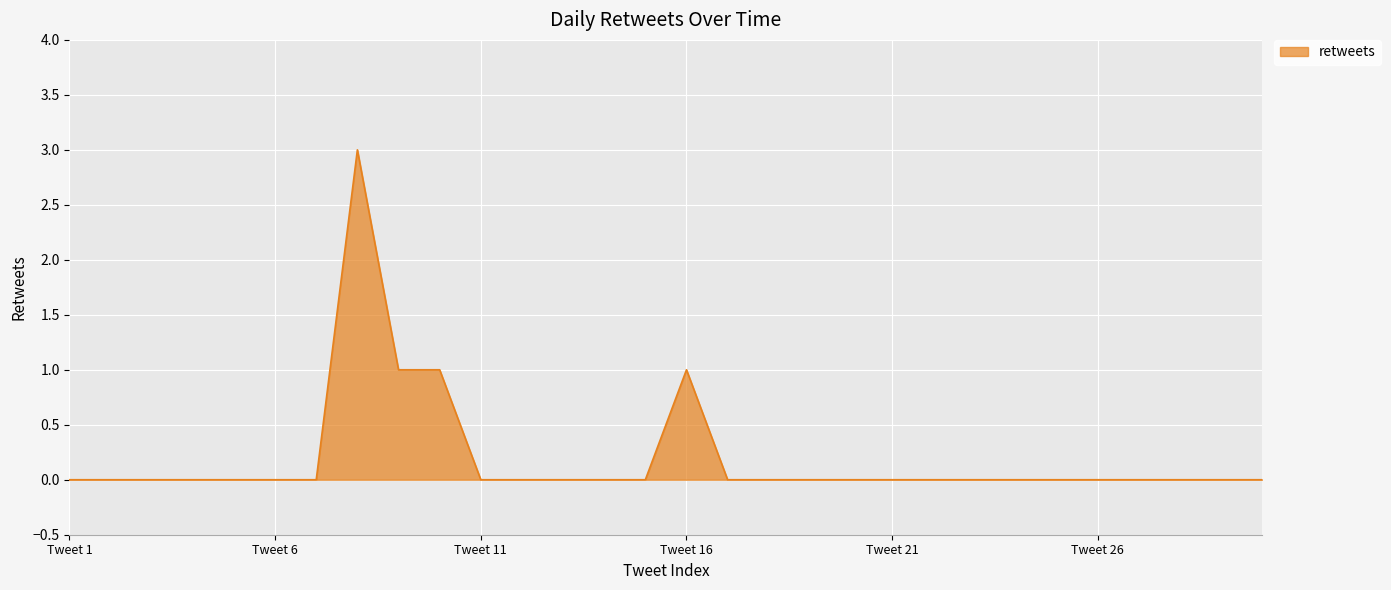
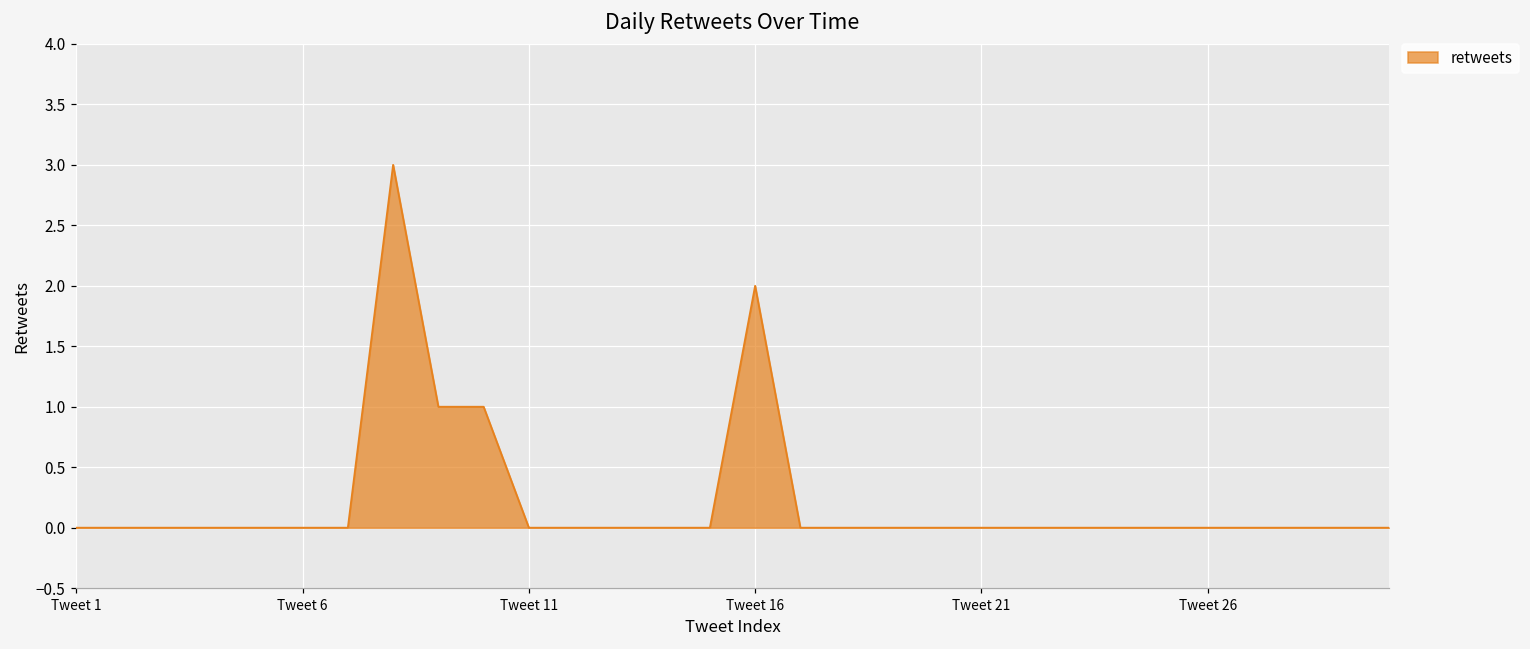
Tweet 16: 1 -> 2
